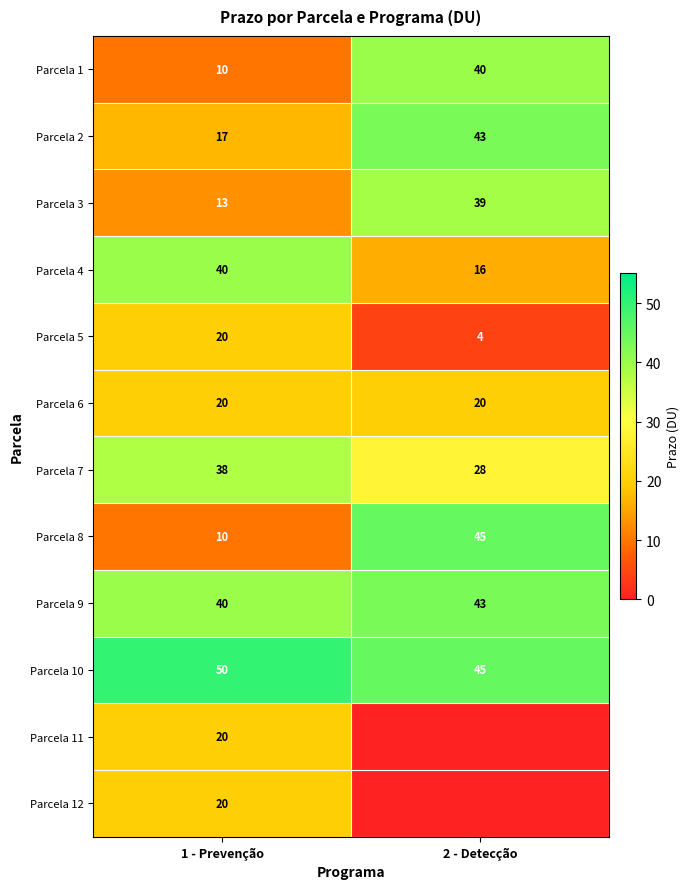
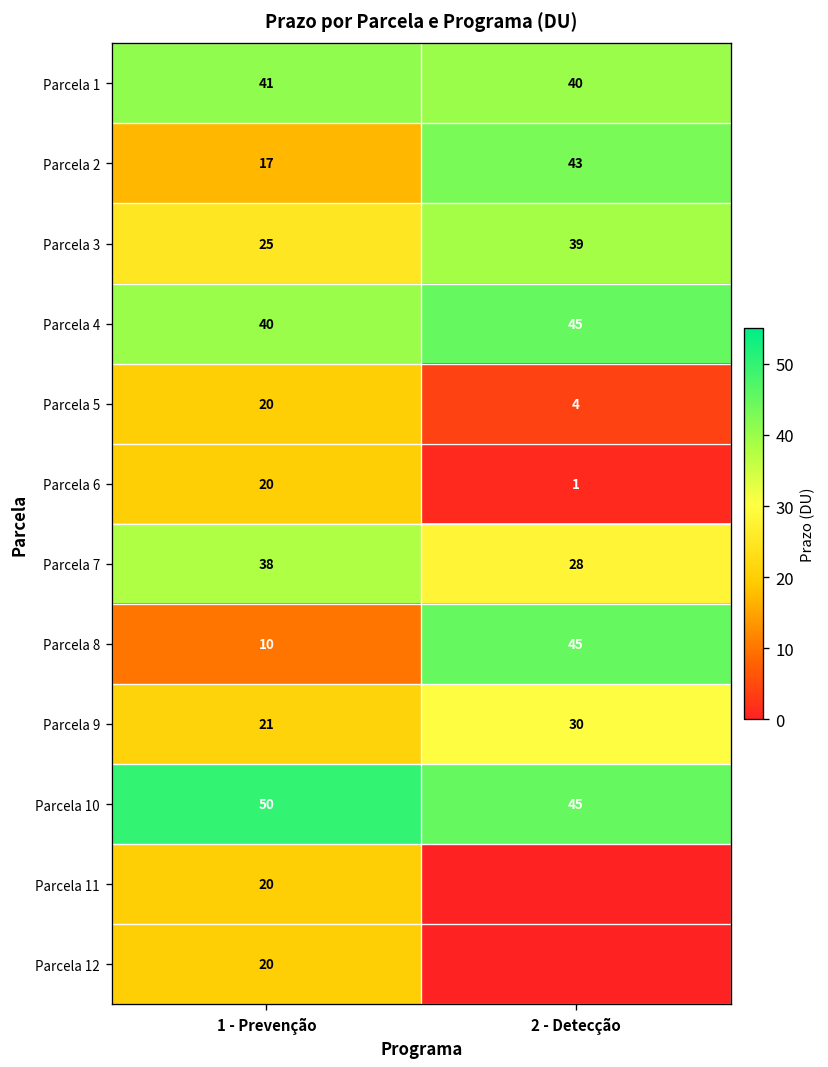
Parcela 1, 1 - Prevenção: 10 -> 41
Parcela 3, 1 - Prevenção: 13 -> 25
Parcela 4, 2 - Detecção: 16 -> 45
Parcela 6, 2 - Detecção: 20 -> 1
Parcela 9, 1 - Prevenção: 40 -> 21
Parcela 9, 2 - Detecção: 43 -> 30
